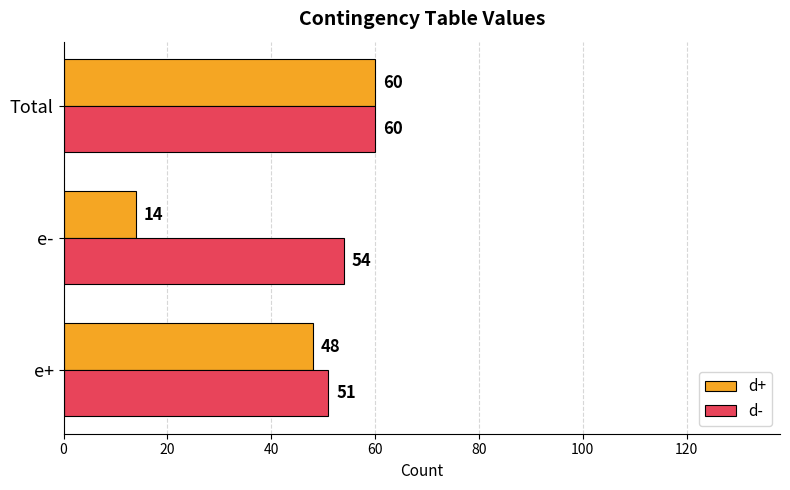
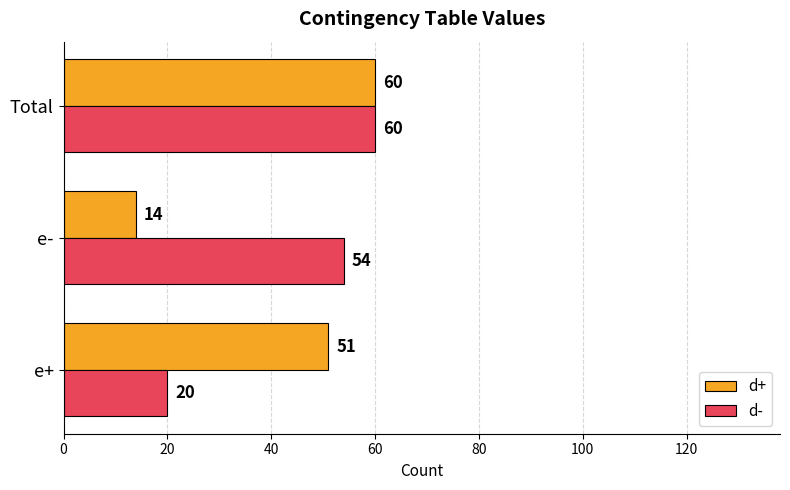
d+, e+: 48 -> 51
d-, e+: 51 -> 20
